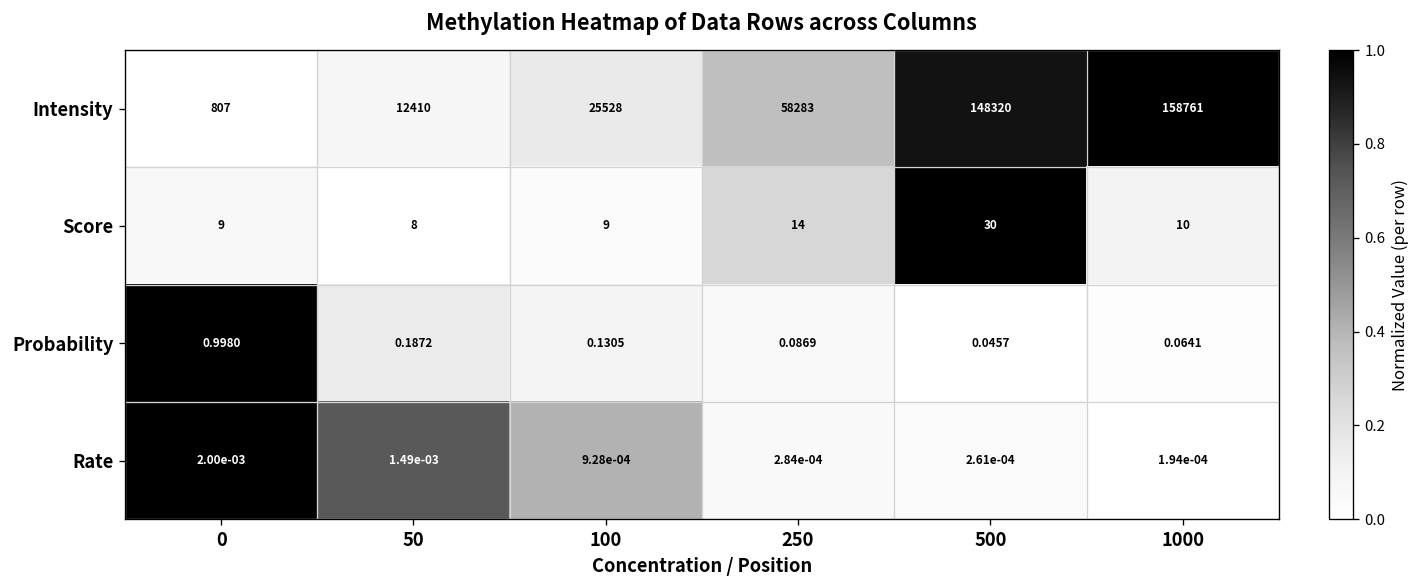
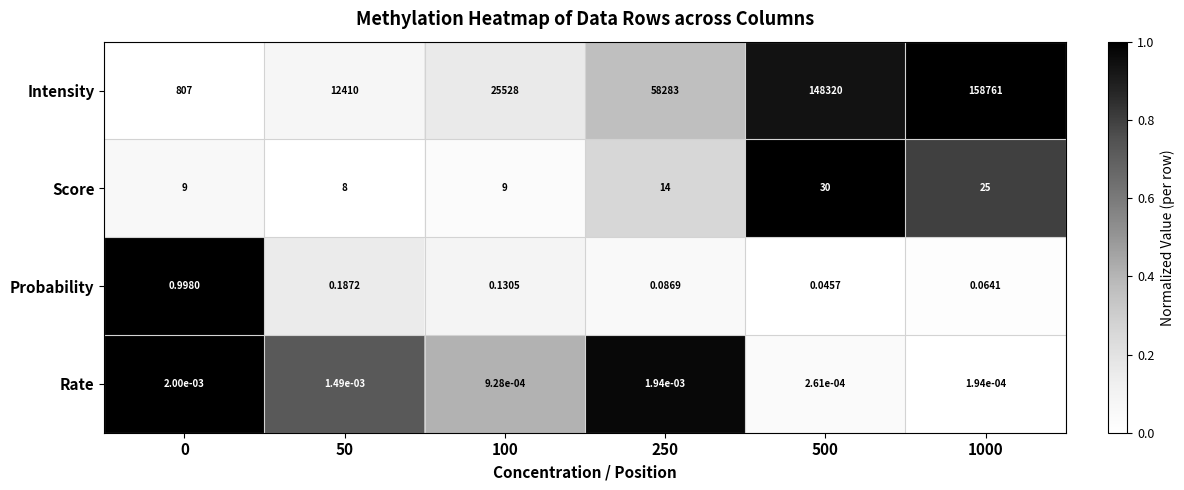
Score, 1000: 10 -> 25
Rate, 250: 2.84e-04 -> 1.94e-03
